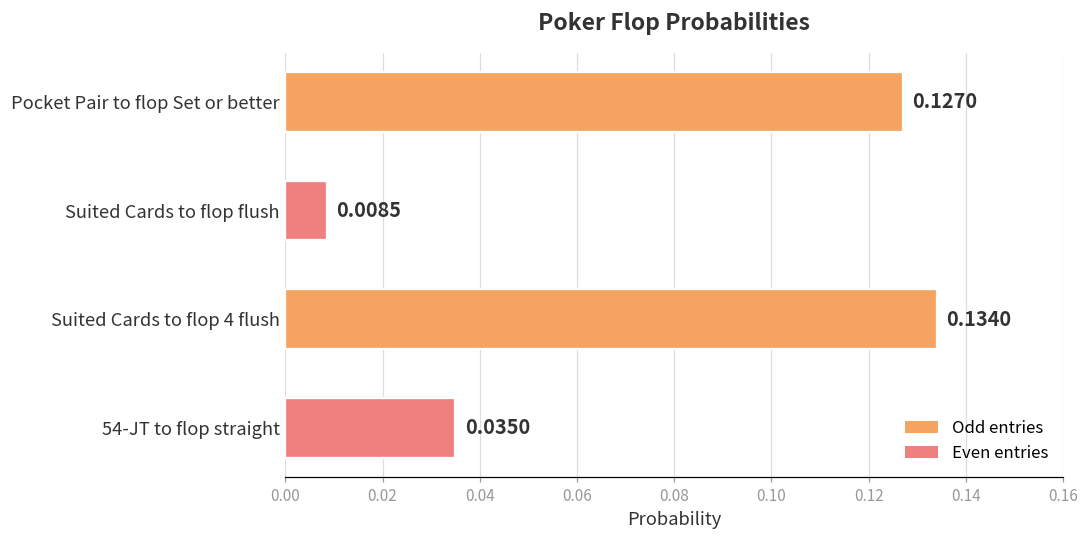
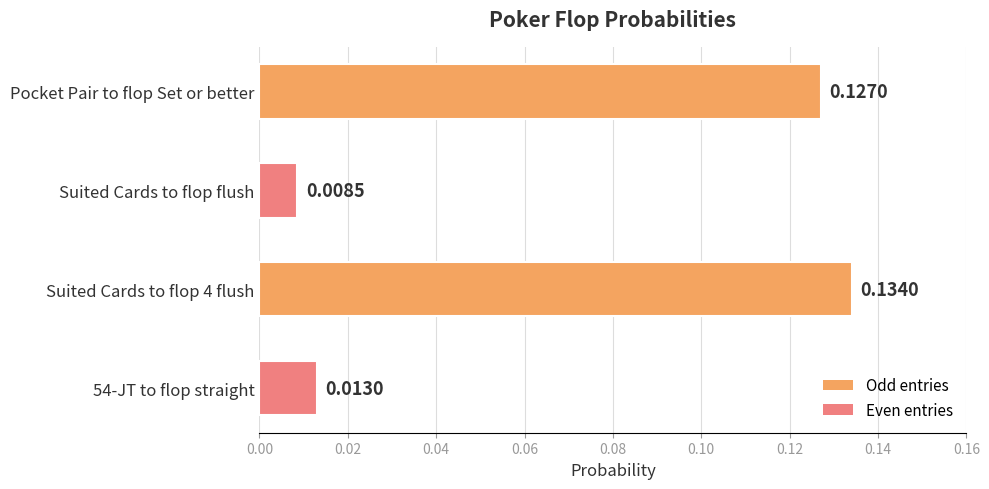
54-JT to flop straight: 0.0350 -> 0.0130
